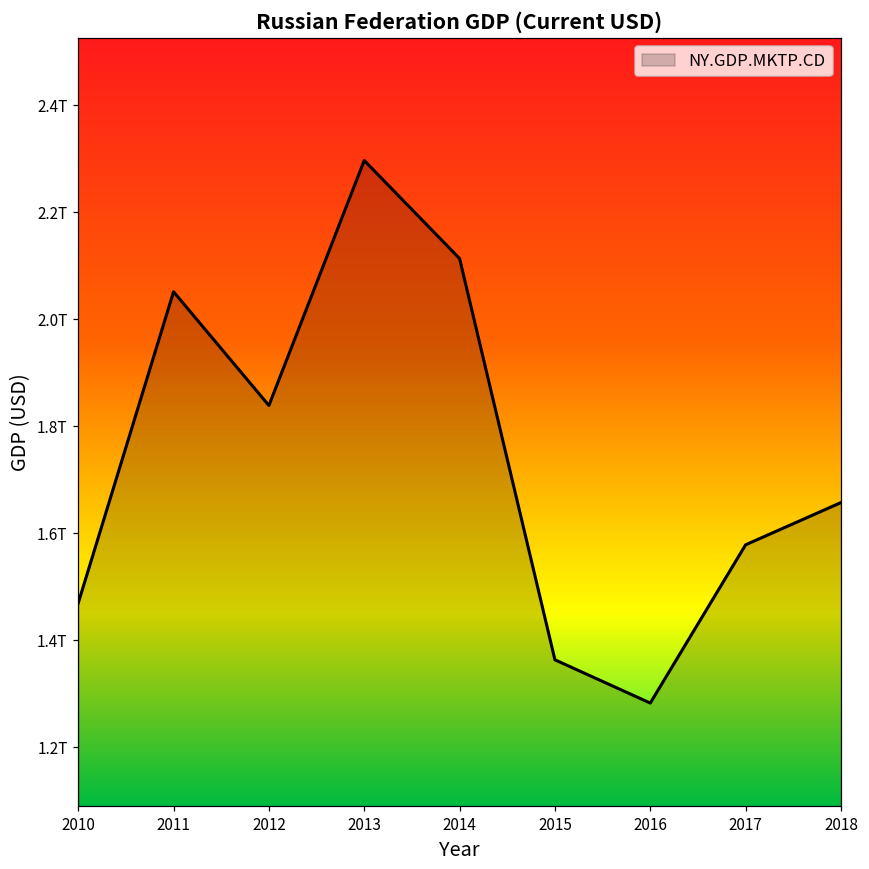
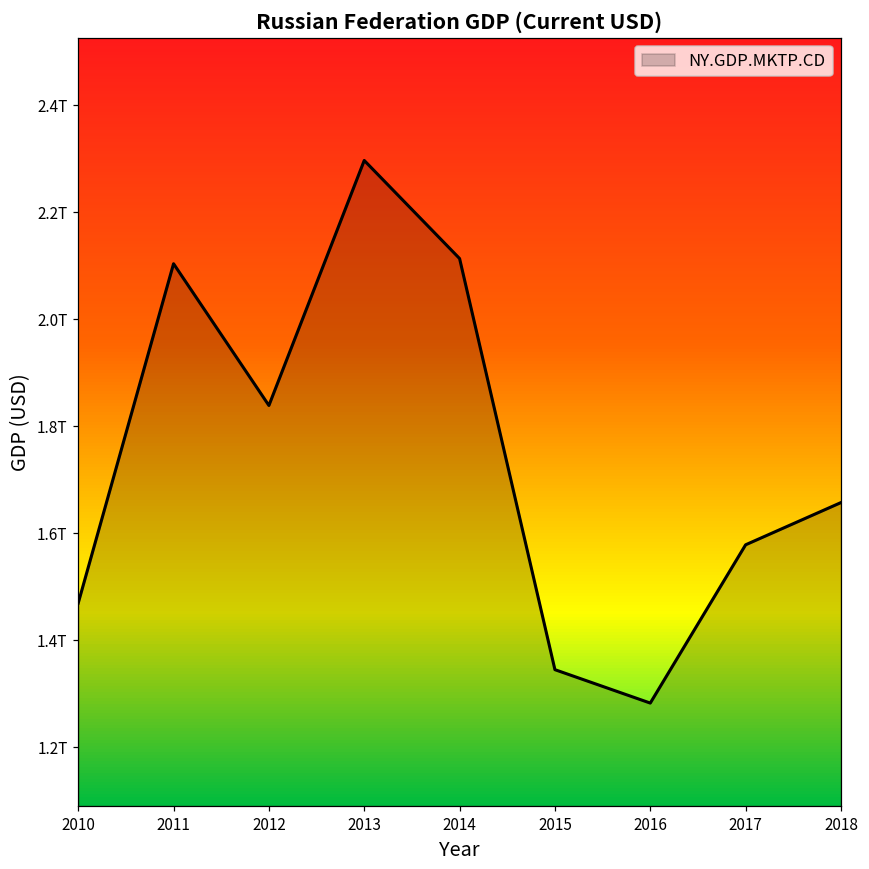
2011: 2.05T -> 2.10T
2015: 1.36T -> 1.35T
